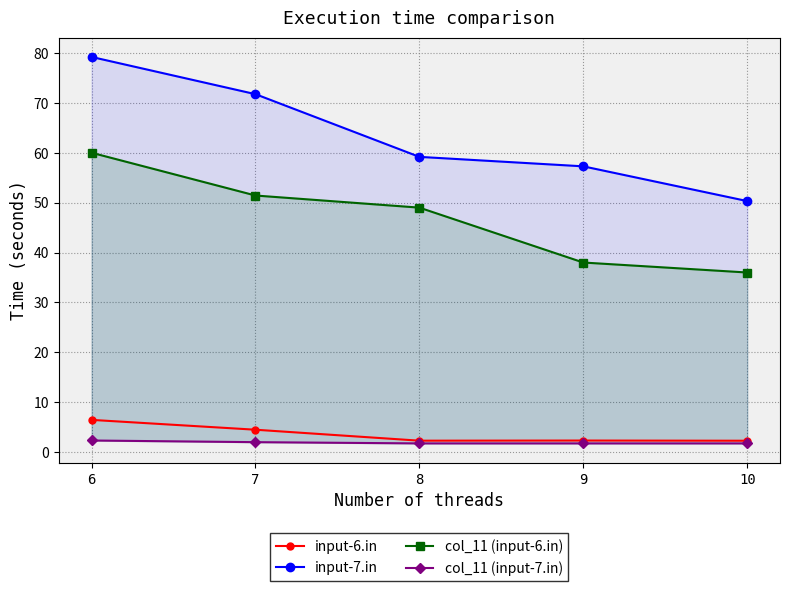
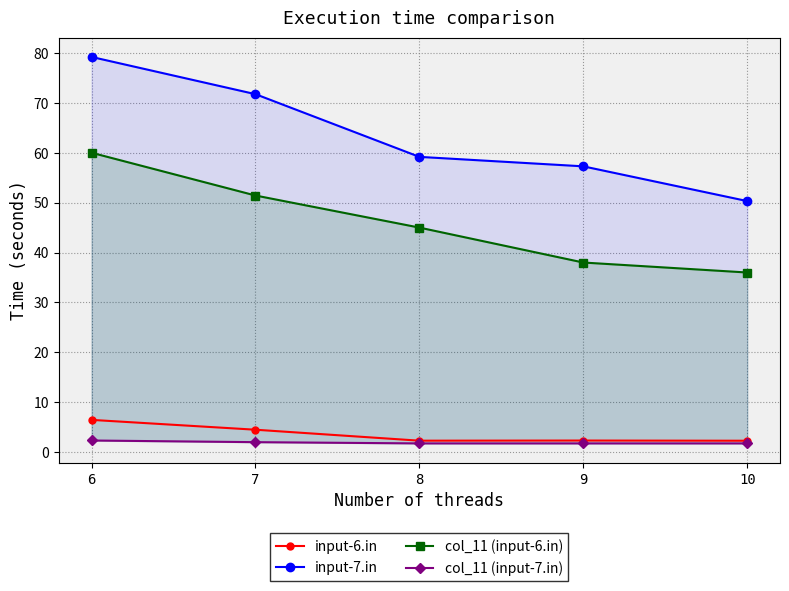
col_11 (input-6.in), 8: 49 -> 45
